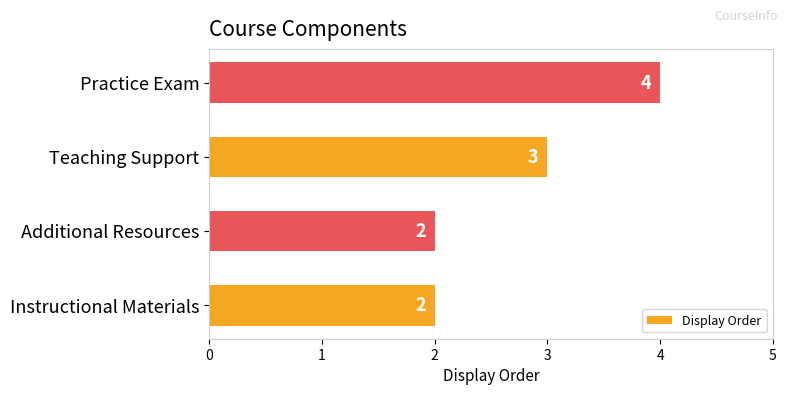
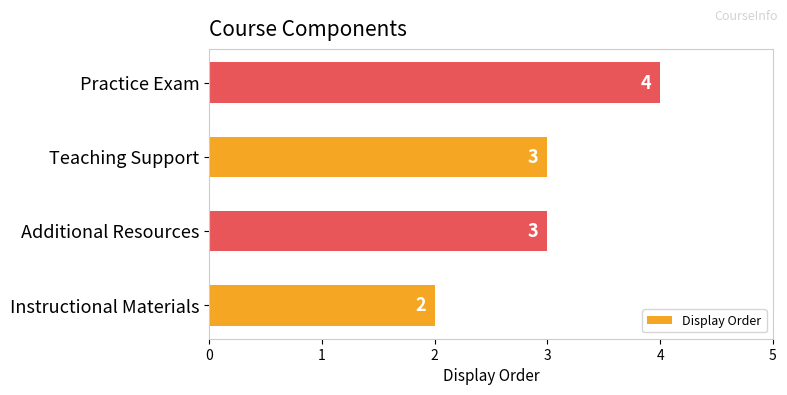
Additional Resources: 2 -> 3
